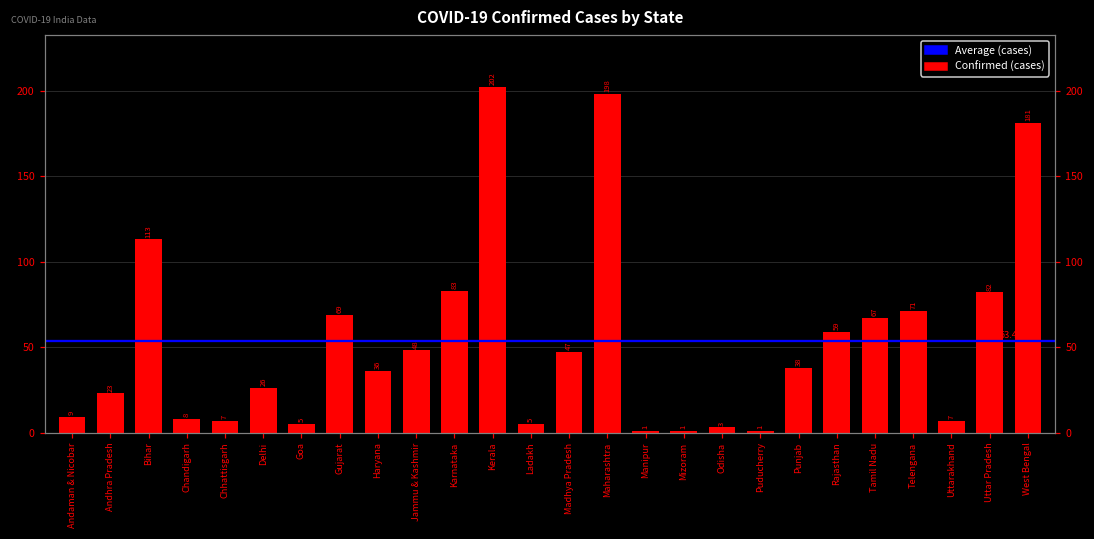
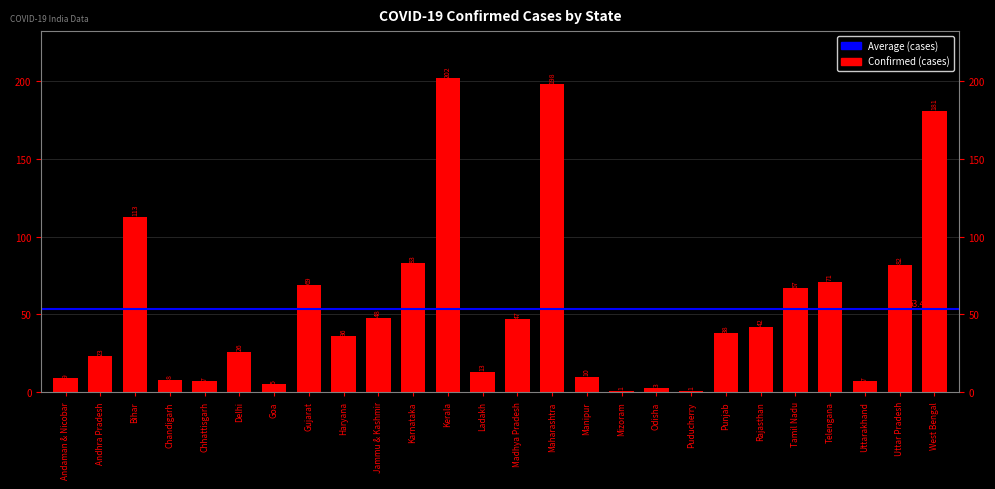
Ladakh: 5 -> 13
Manipur: 1 -> 10
Rajasthan: 59 -> 42
